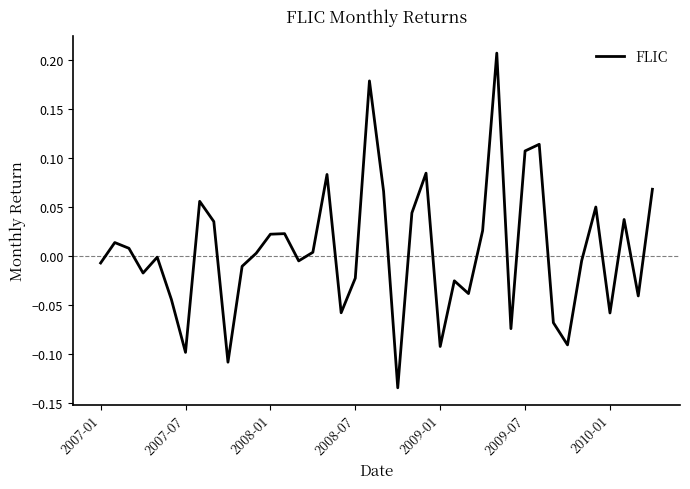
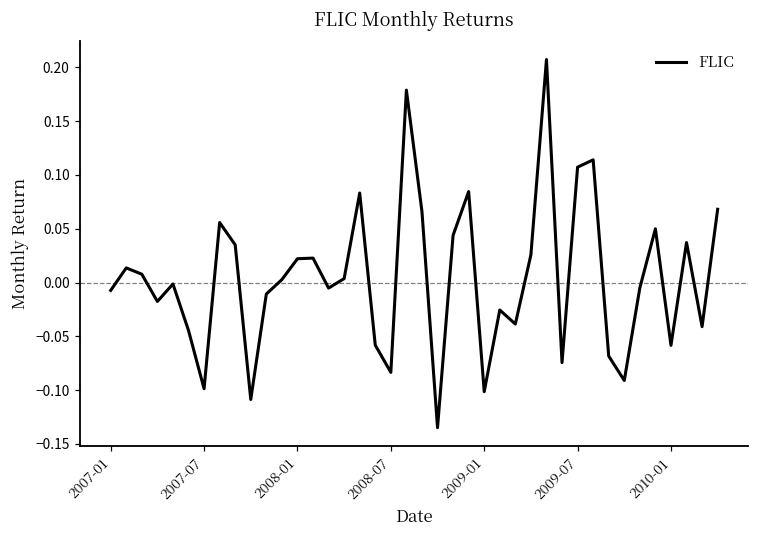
2008-07: -0.02 -> -0.08
2009-01: -0.09 -> -0.10
